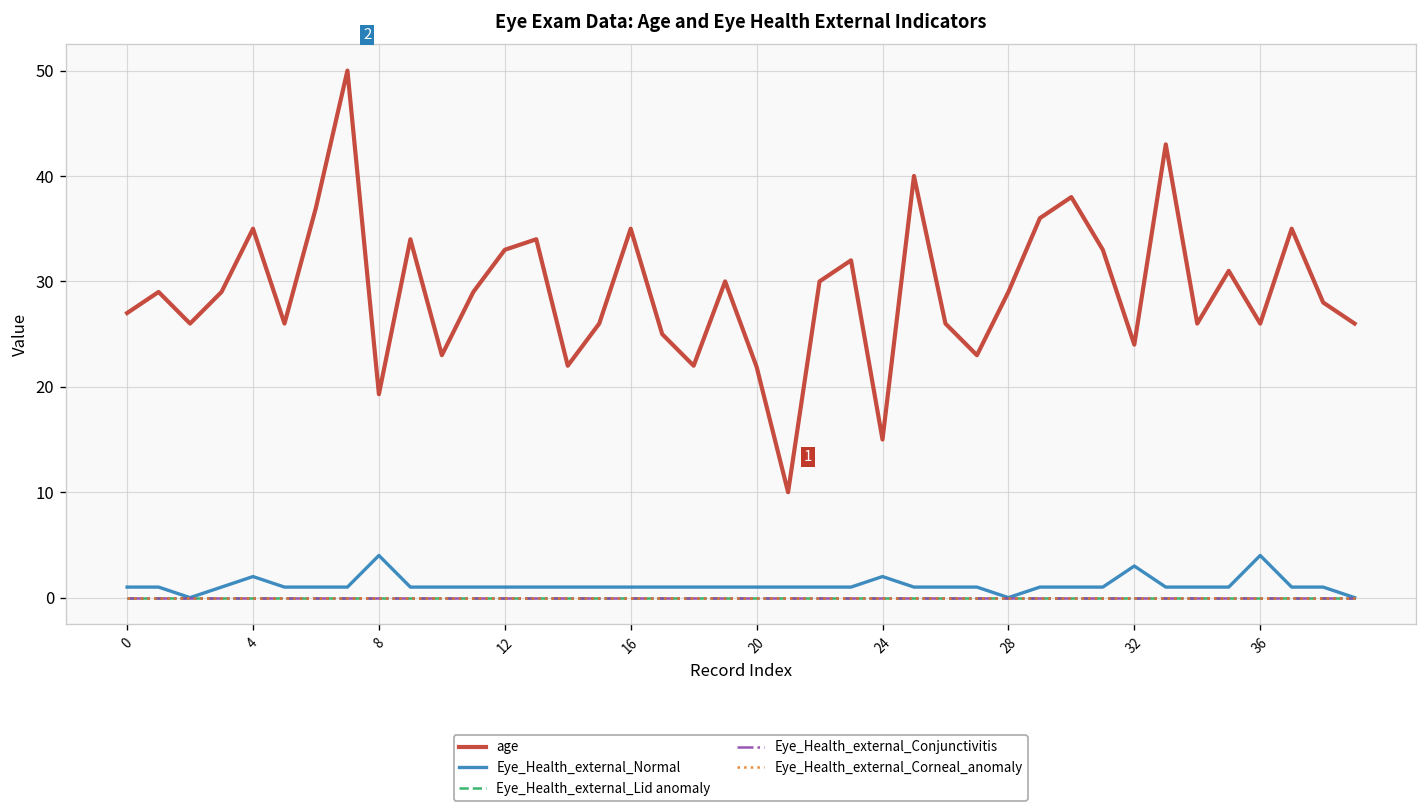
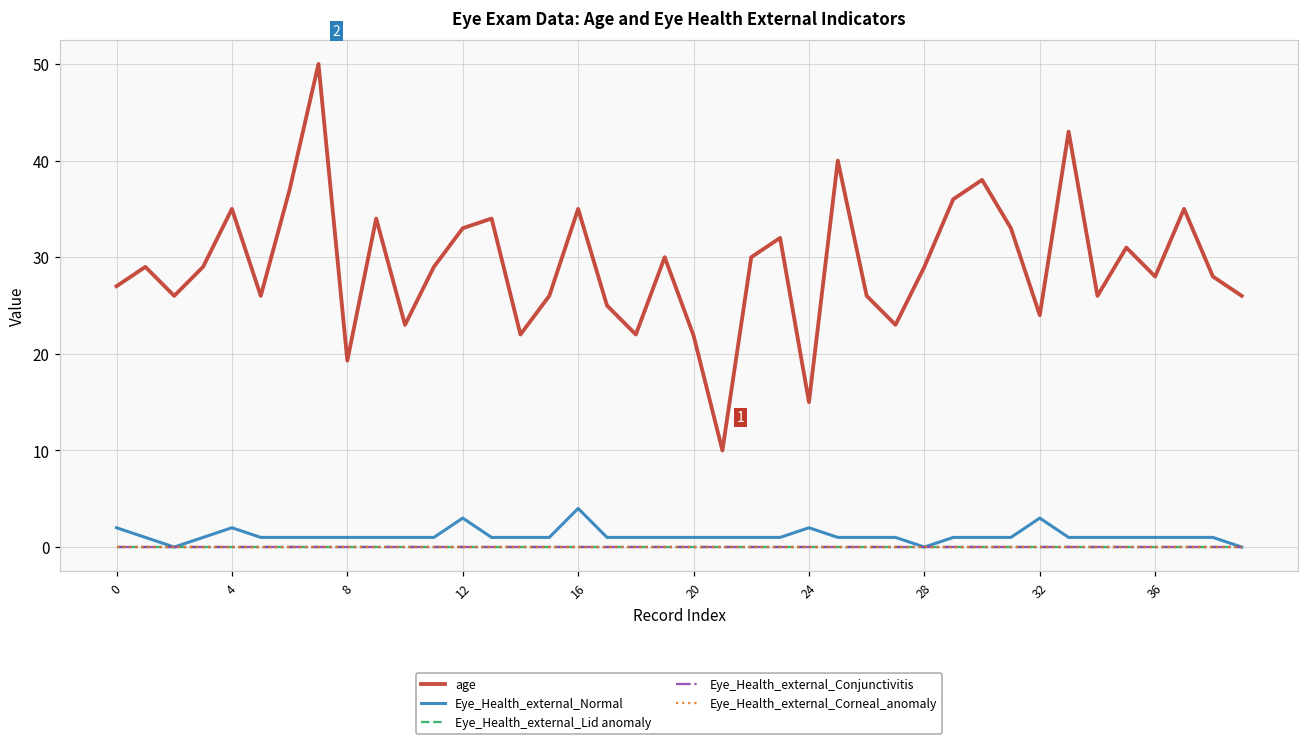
Eye_Health_external_Normal, 0: 1 -> 2
Eye_Health_external_Normal, 8: 4 -> 1
Eye_Health_external_Normal, 12: 1 -> 3
Eye_Health_external_Normal, 16: 1 -> 4
age, 36: 26 -> 28
Eye_Health_external_Normal, 36: 4 -> 1
